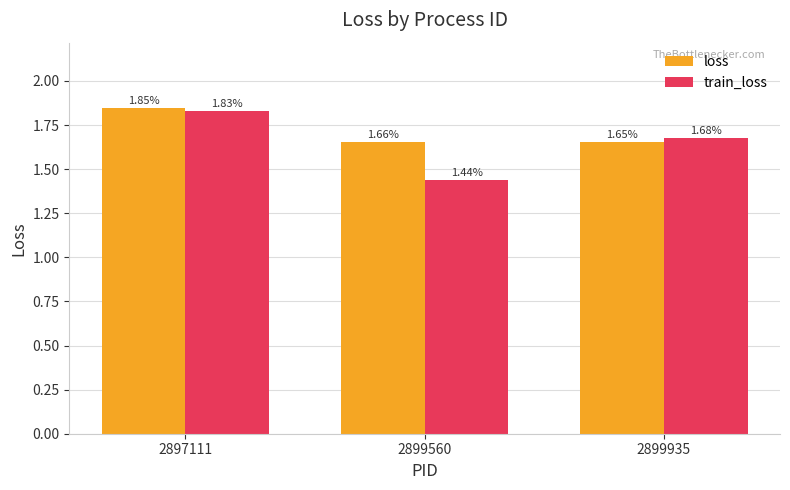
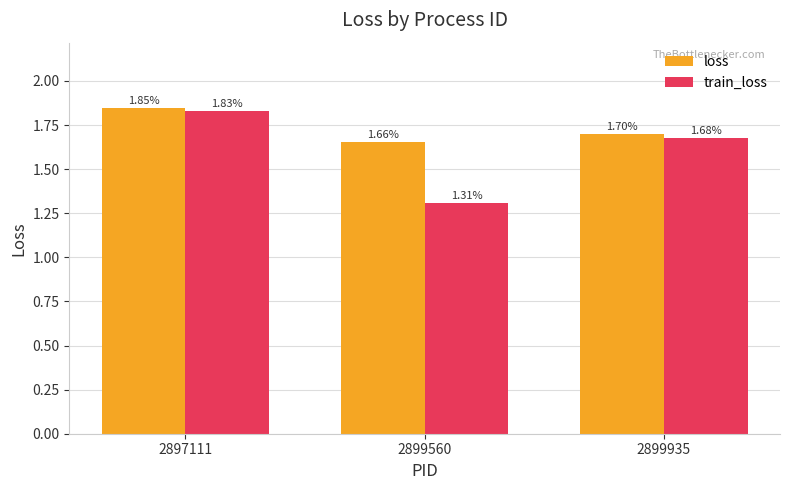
train_loss, 2899560: 1.44% -> 1.31%
loss, 2899935: 1.65% -> 1.70%
